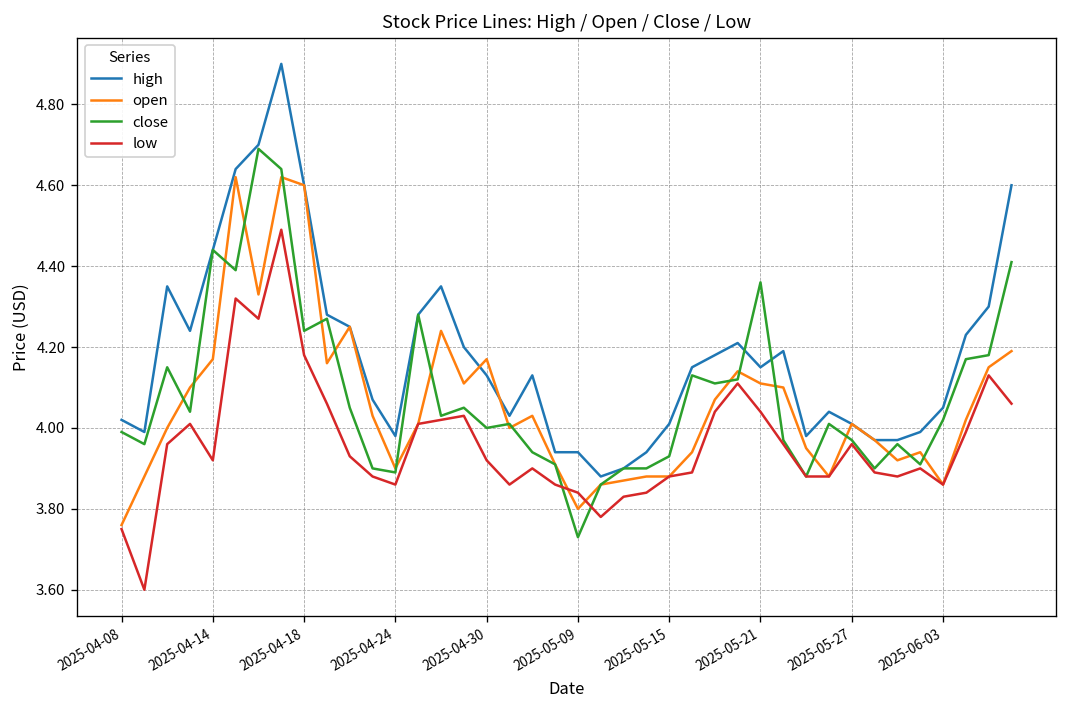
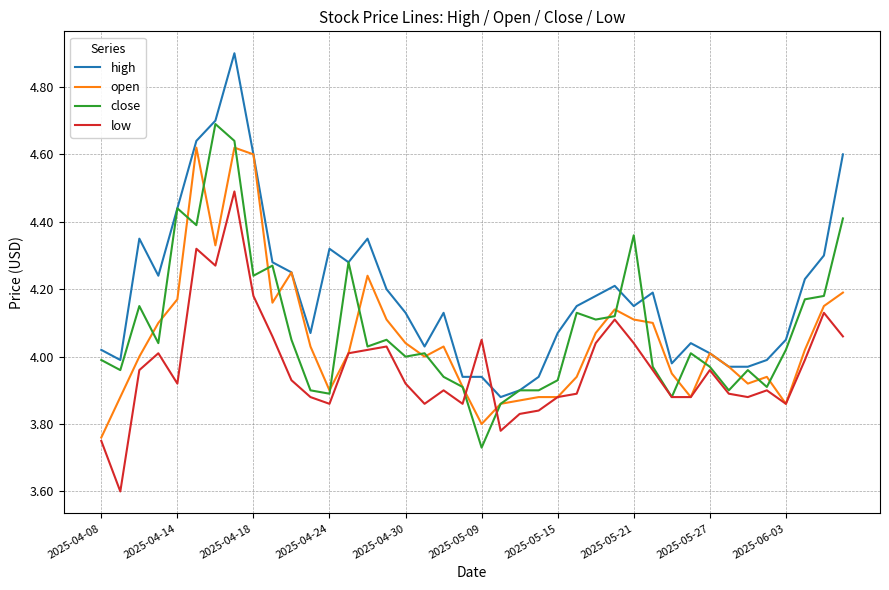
high, 2025-04-24: 3.98 -> 4.32
open, 2025-04-30: 4.17 -> 4.04
low, 2025-05-09: 3.84 -> 4.05
high, 2025-05-15: 4.01 -> 4.07
